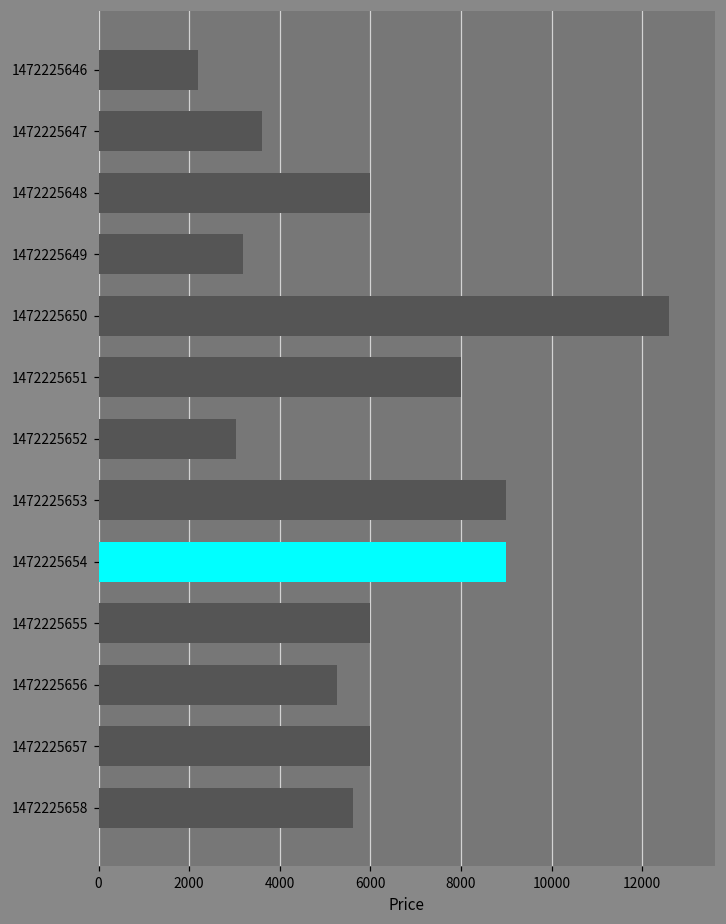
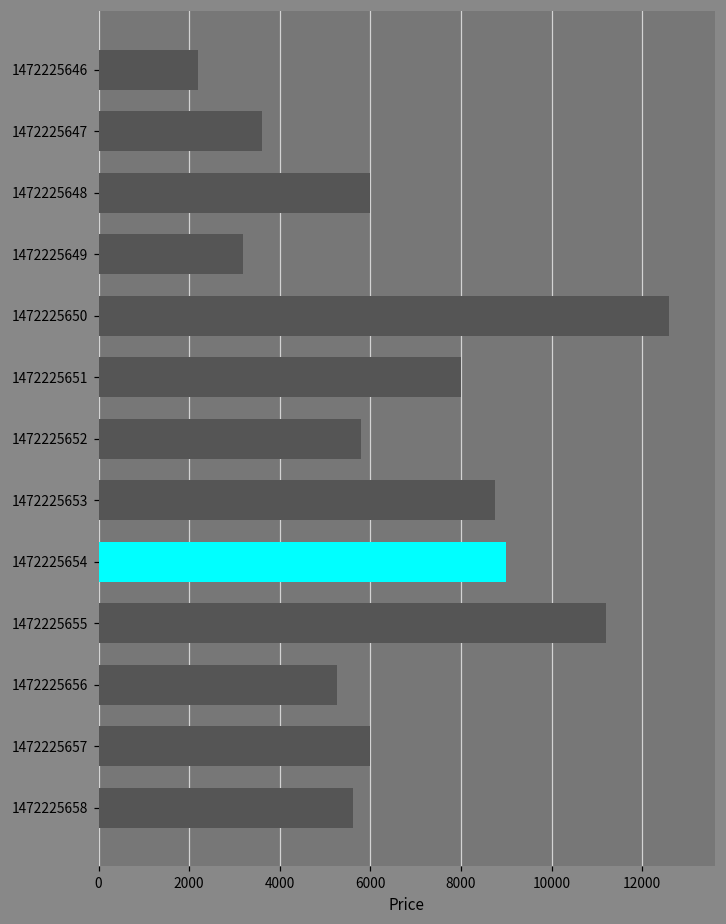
1472225652: 3000 -> 5800
1472225653: 9000 -> 8700
1472225655: 6000 -> 11200
